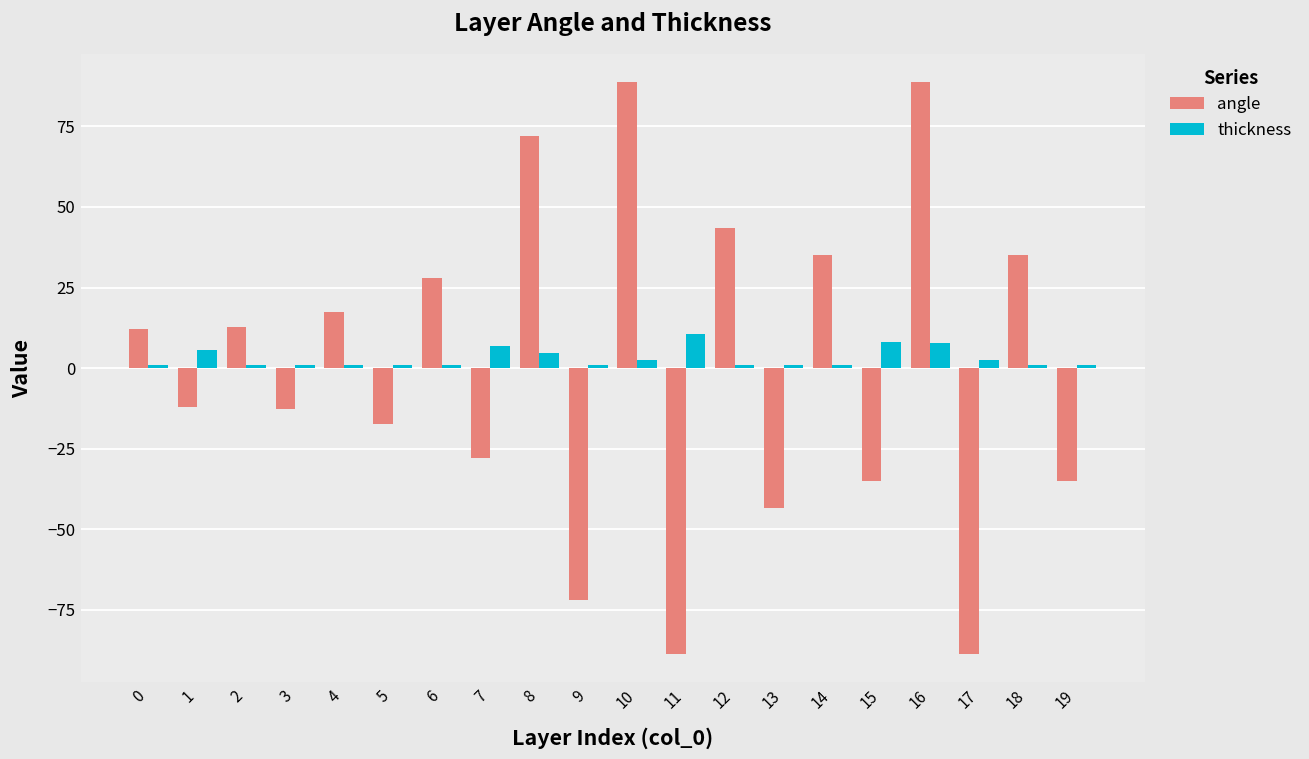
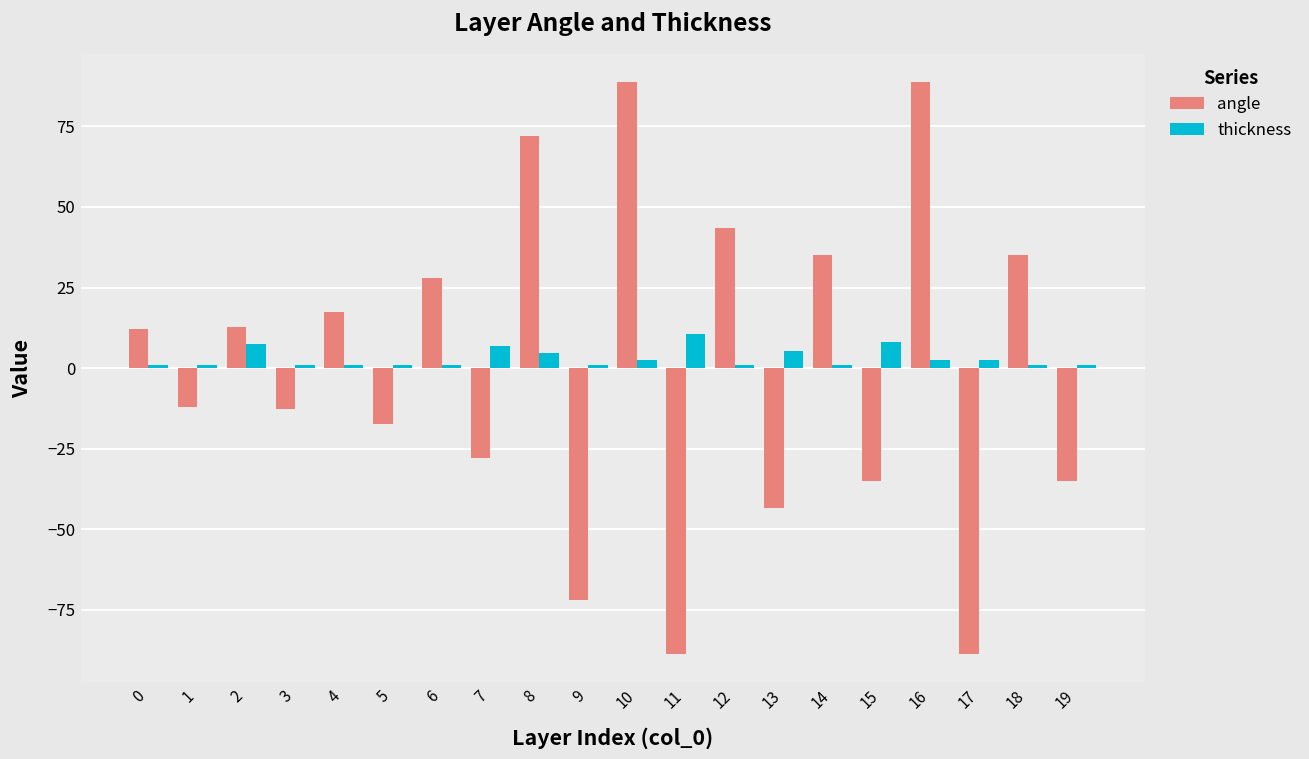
thickness, 1: 6 -> 1
thickness, 2: 1 -> 8
thickness, 13: 1 -> 5
thickness, 16: 8 -> 2
